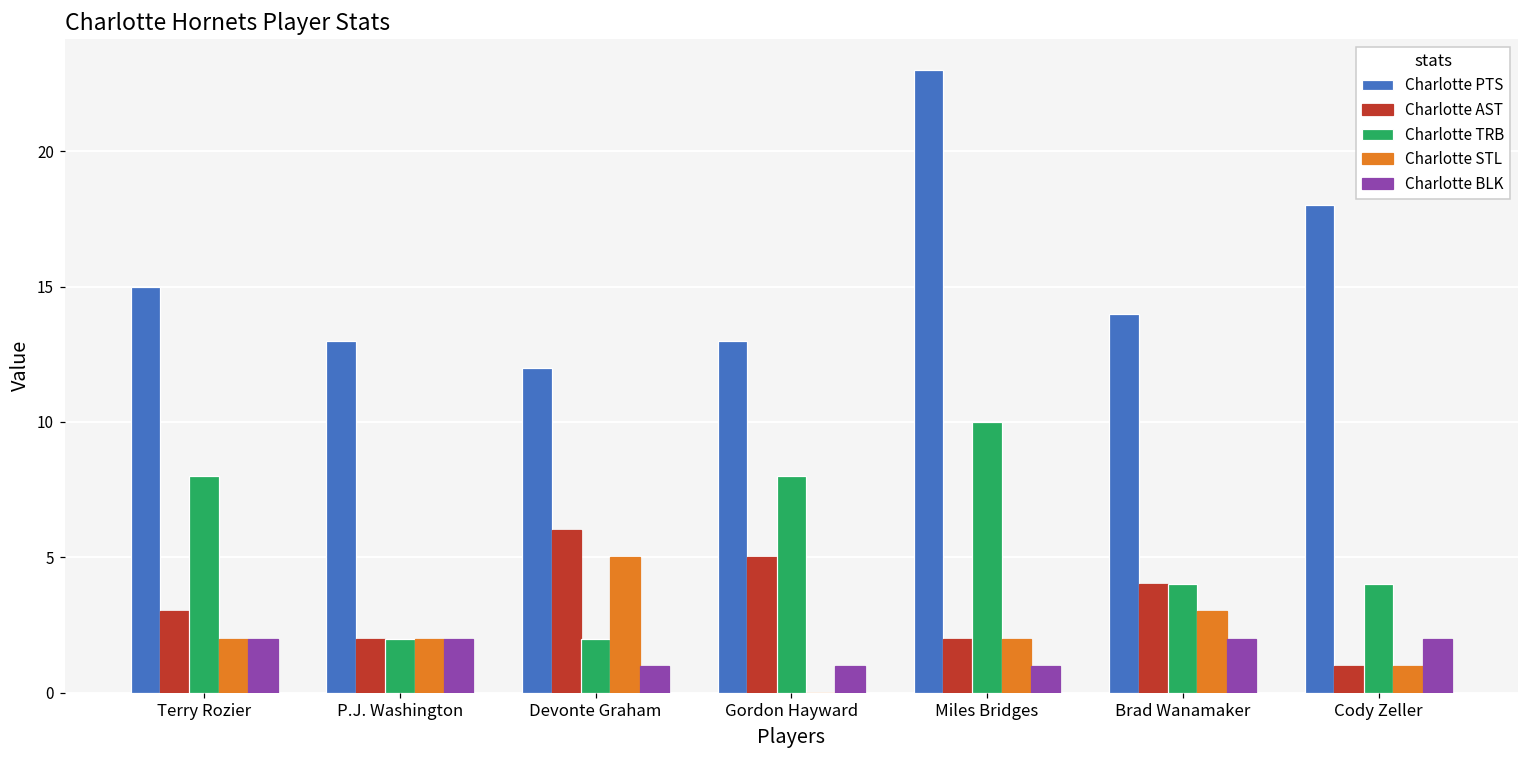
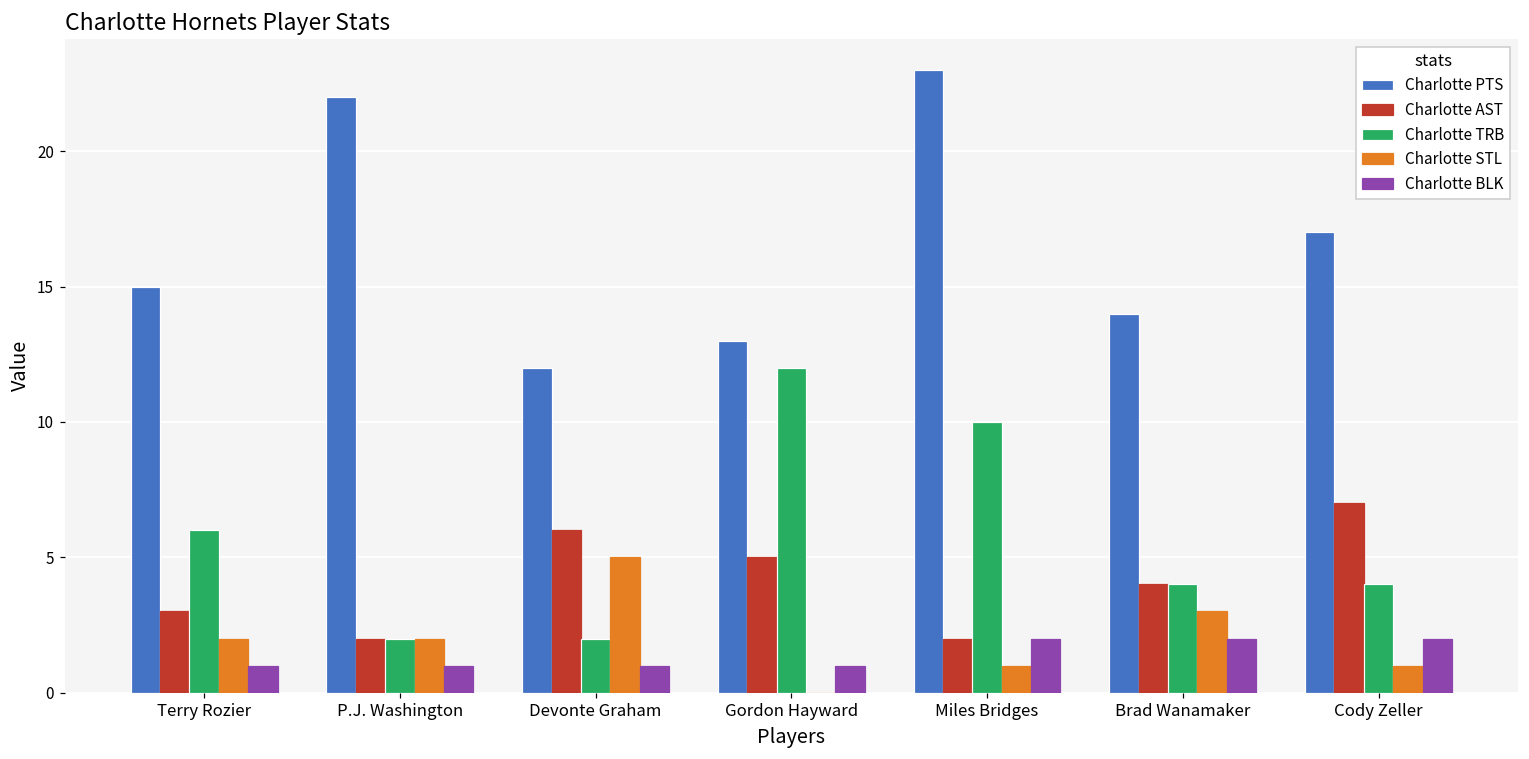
Charlotte TRB, Terry Rozier: 8 -> 6
Charlotte BLK, Terry Rozier: 2 -> 1
Charlotte PTS, P.J. Washington: 13 -> 22
Charlotte BLK, P.J. Washington: 2 -> 1
Charlotte TRB, Gordon Hayward: 8 -> 12
Charlotte STL, Miles Bridges: 2 -> 1
Charlotte BLK, Miles Bridges: 1 -> 2
Charlotte PTS, Cody Zeller: 18 -> 17
Charlotte AST, Cody Zeller: 1 -> 7
